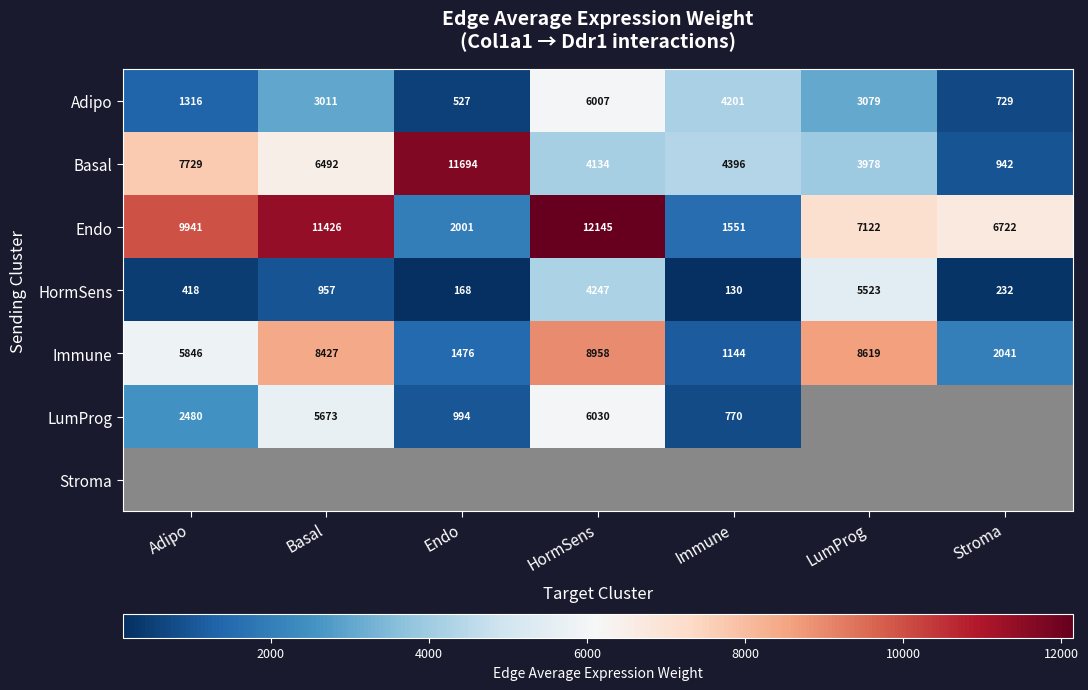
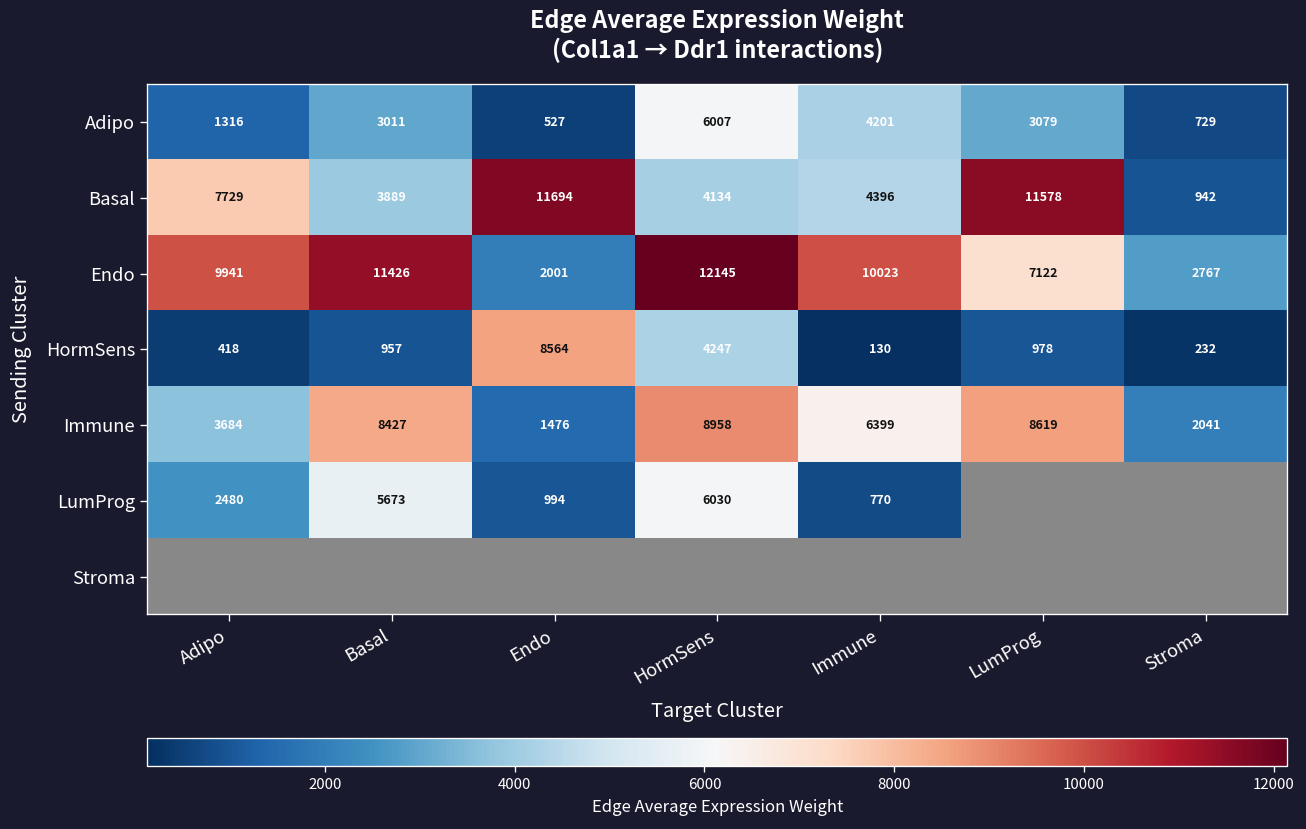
Basal, Basal: 6492 -> 3889
Basal, LumProg: 3978 -> 11578
Endo, Immune: 1551 -> 10023
Endo, Stroma: 6722 -> 2767
HormSens, Endo: 168 -> 8564
HormSens, LumProg: 5523 -> 978
Immune, Adipo: 5846 -> 3684
Immune, Immune: 1144 -> 6399
